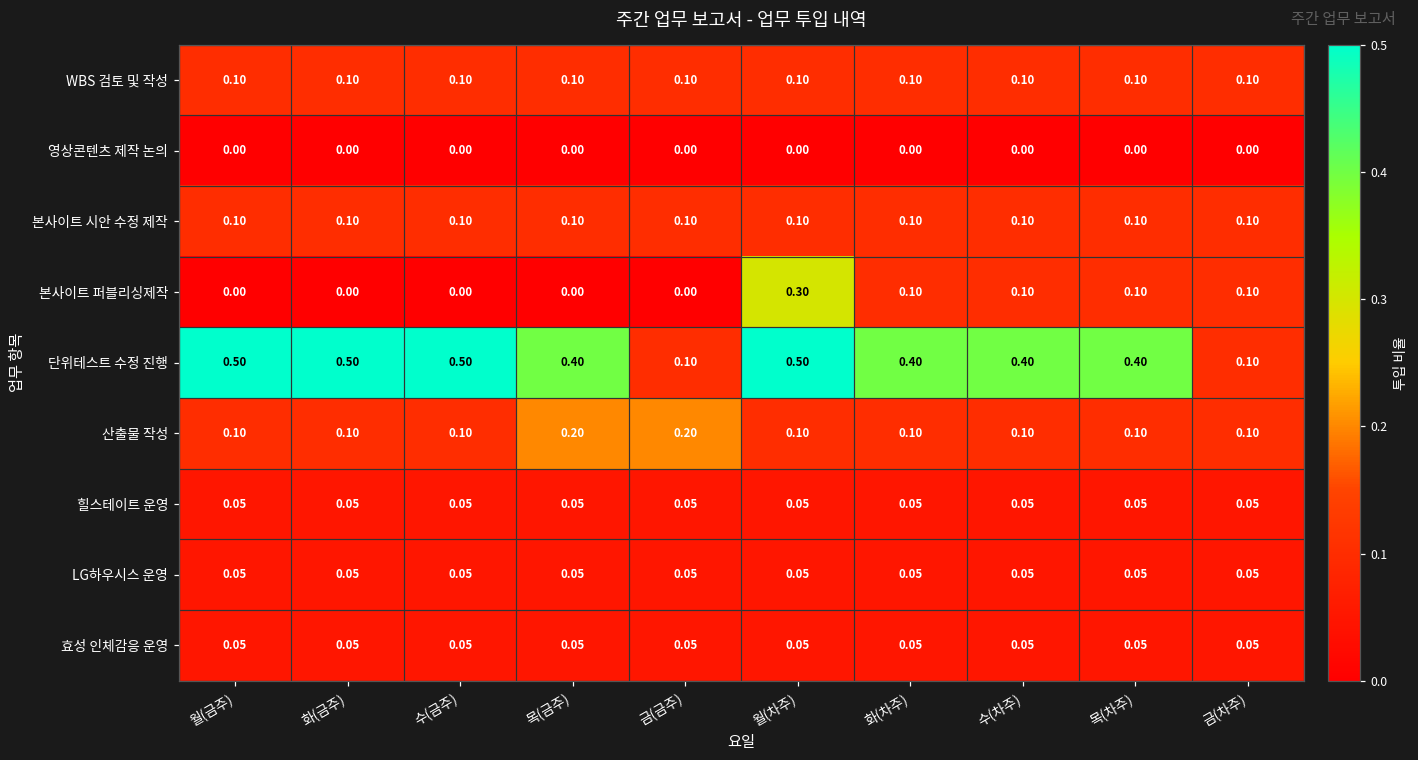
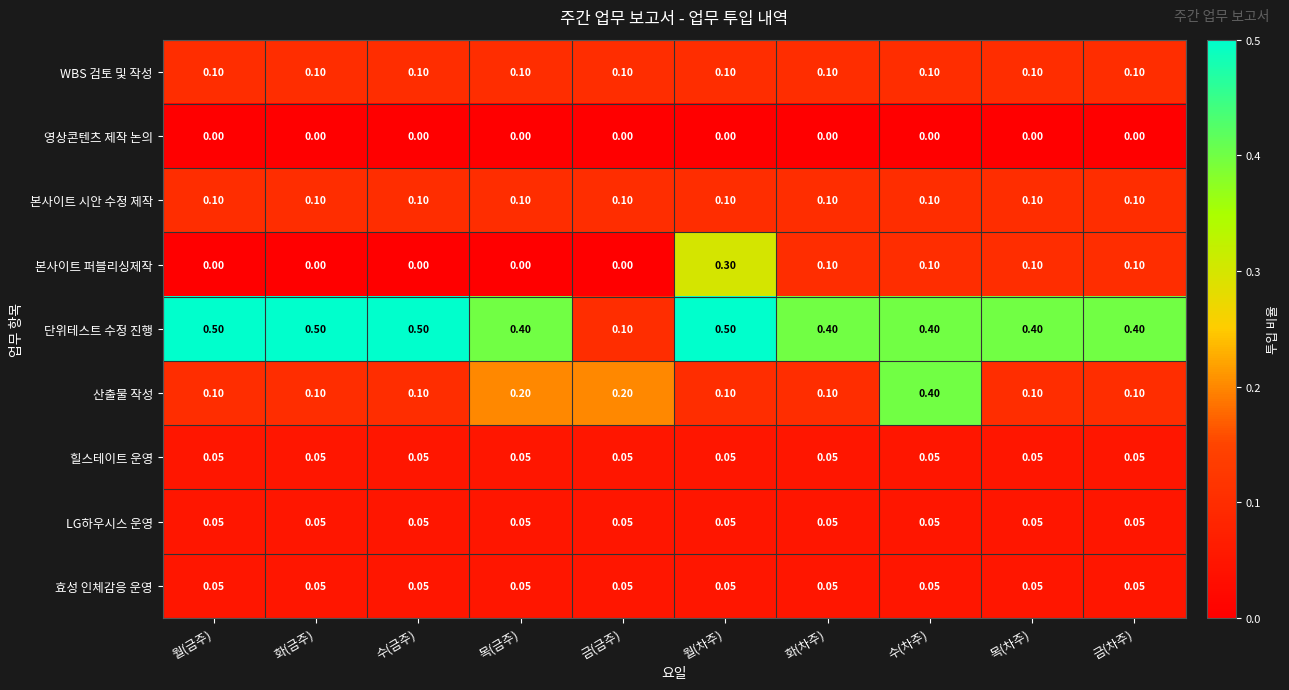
단위테스트 수정 진행, 금(차주): 0.10 -> 0.40
산출물 작성, 수(차주): 0.10 -> 0.40
